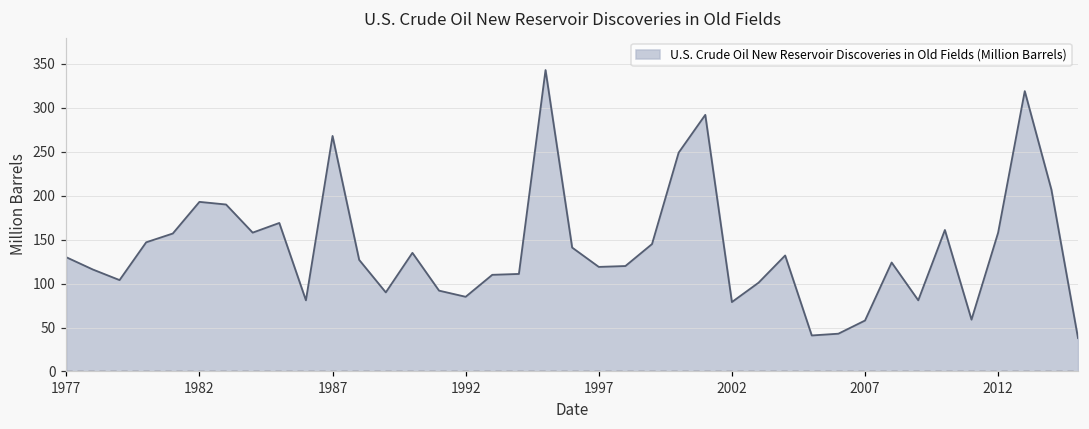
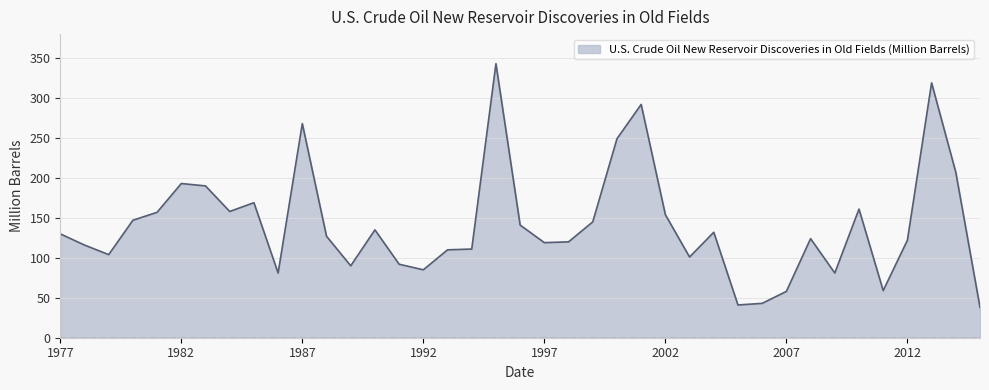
2002: 80 -> 150
2012: 160 -> 120
